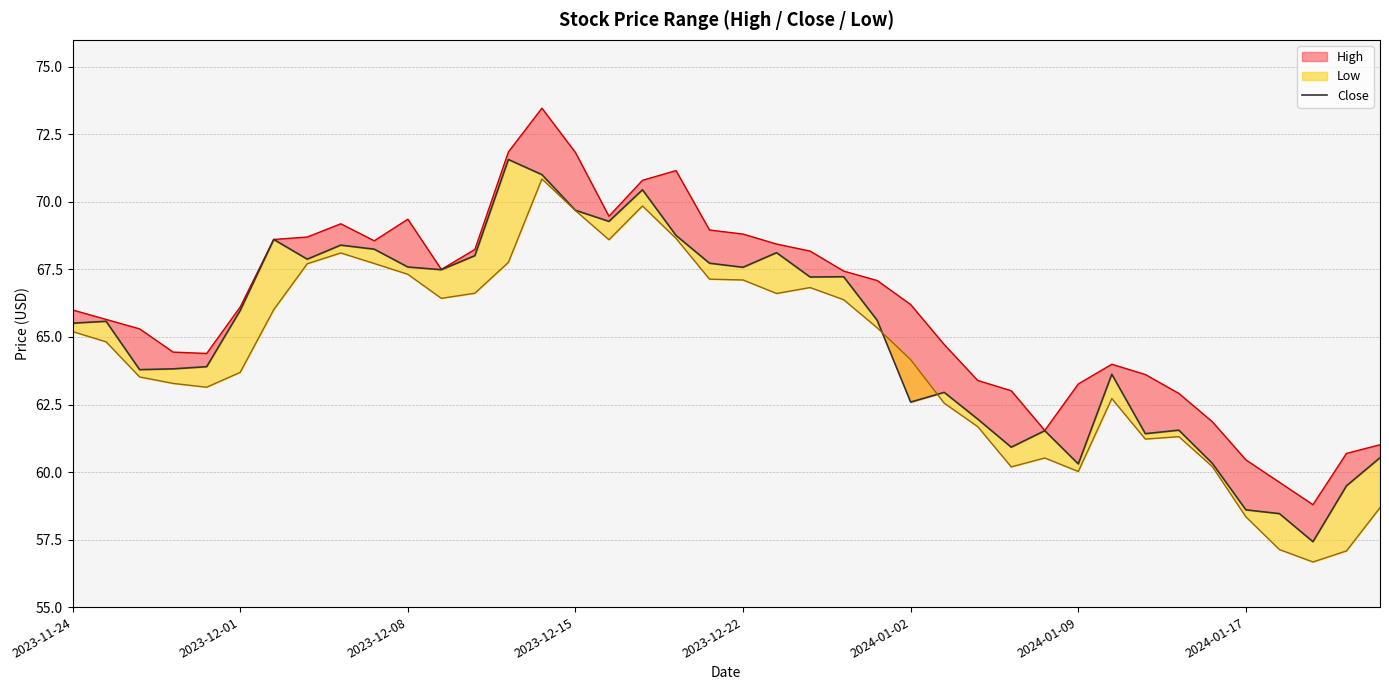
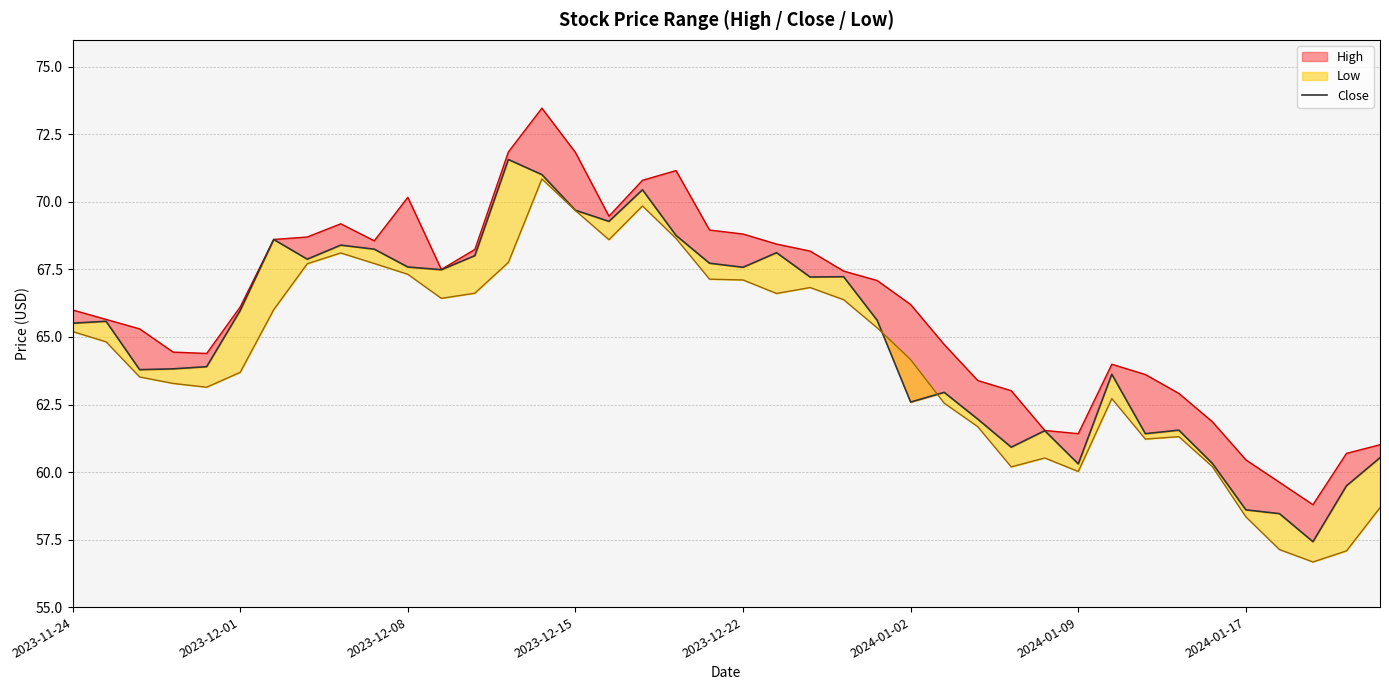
High, 2023-12-08: 69.4 -> 70.2
High, 2024-01-09: 63.3 -> 61.4
